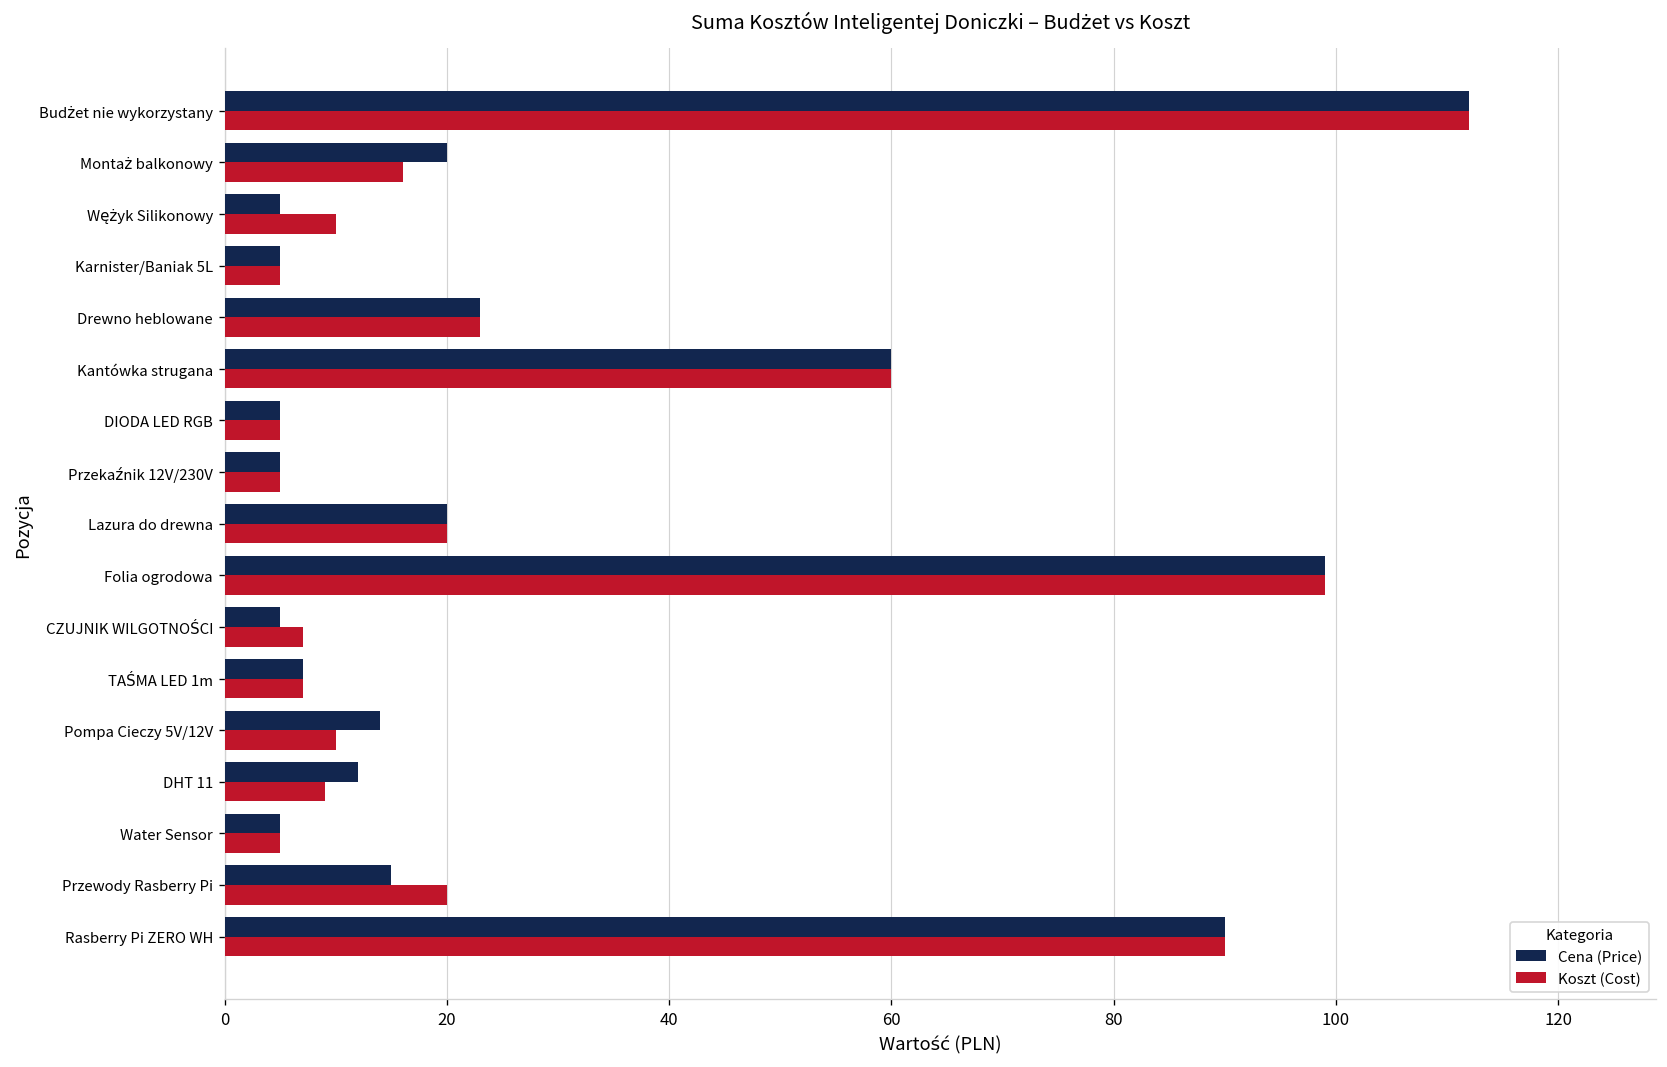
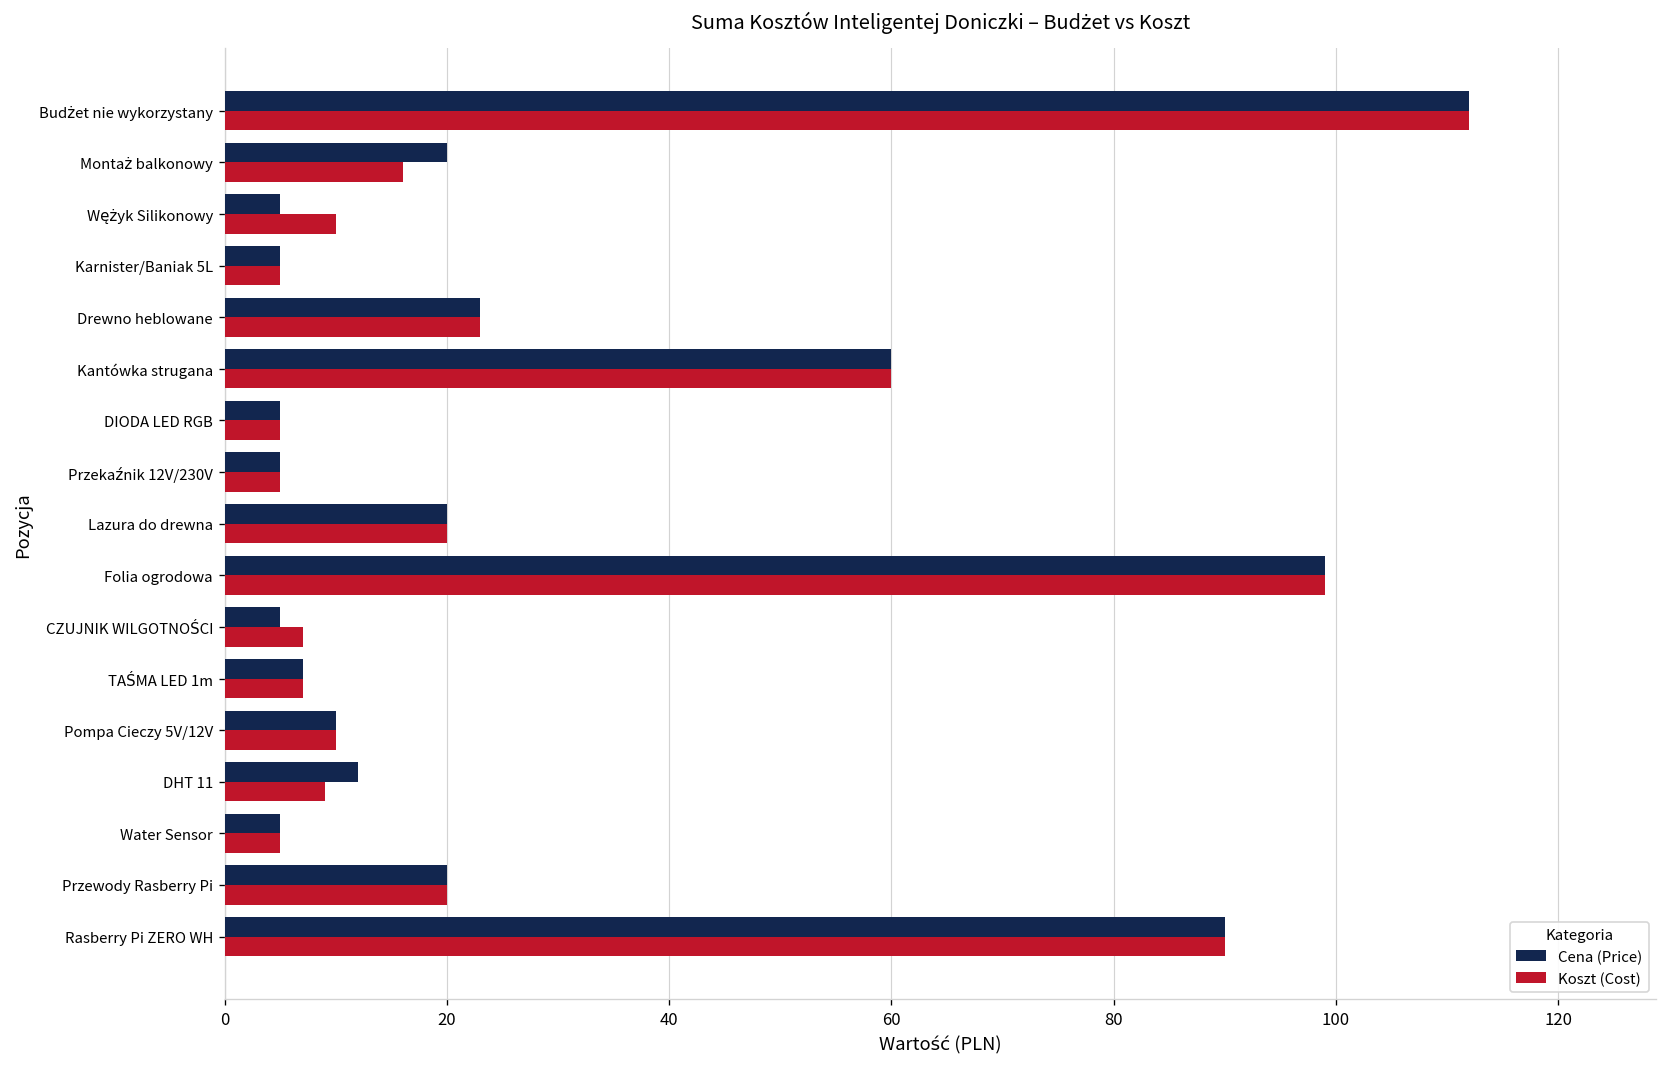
Cena (Price), Pompa Cieczy 5V/12V: 14 -> 10
Cena (Price), Przewody Rasberry Pi: 15 -> 20
